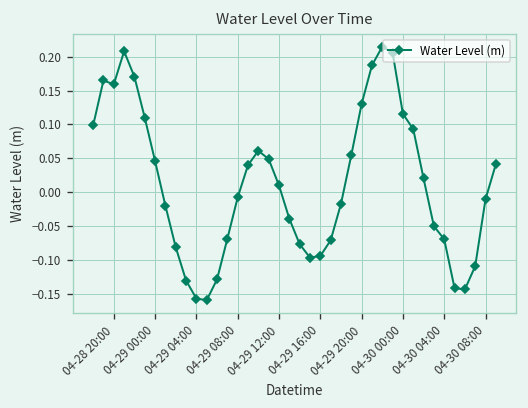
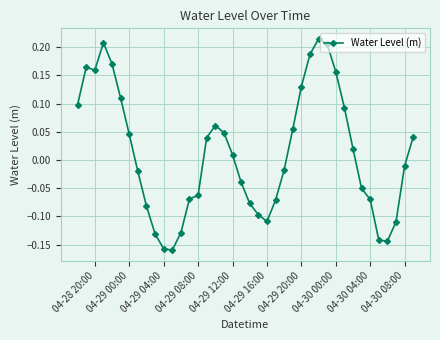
04-29 08:00: -0.01 -> -0.06
04-29 16:00: -0.09 -> -0.11
04-30 00:00: 0.12 -> 0.16
